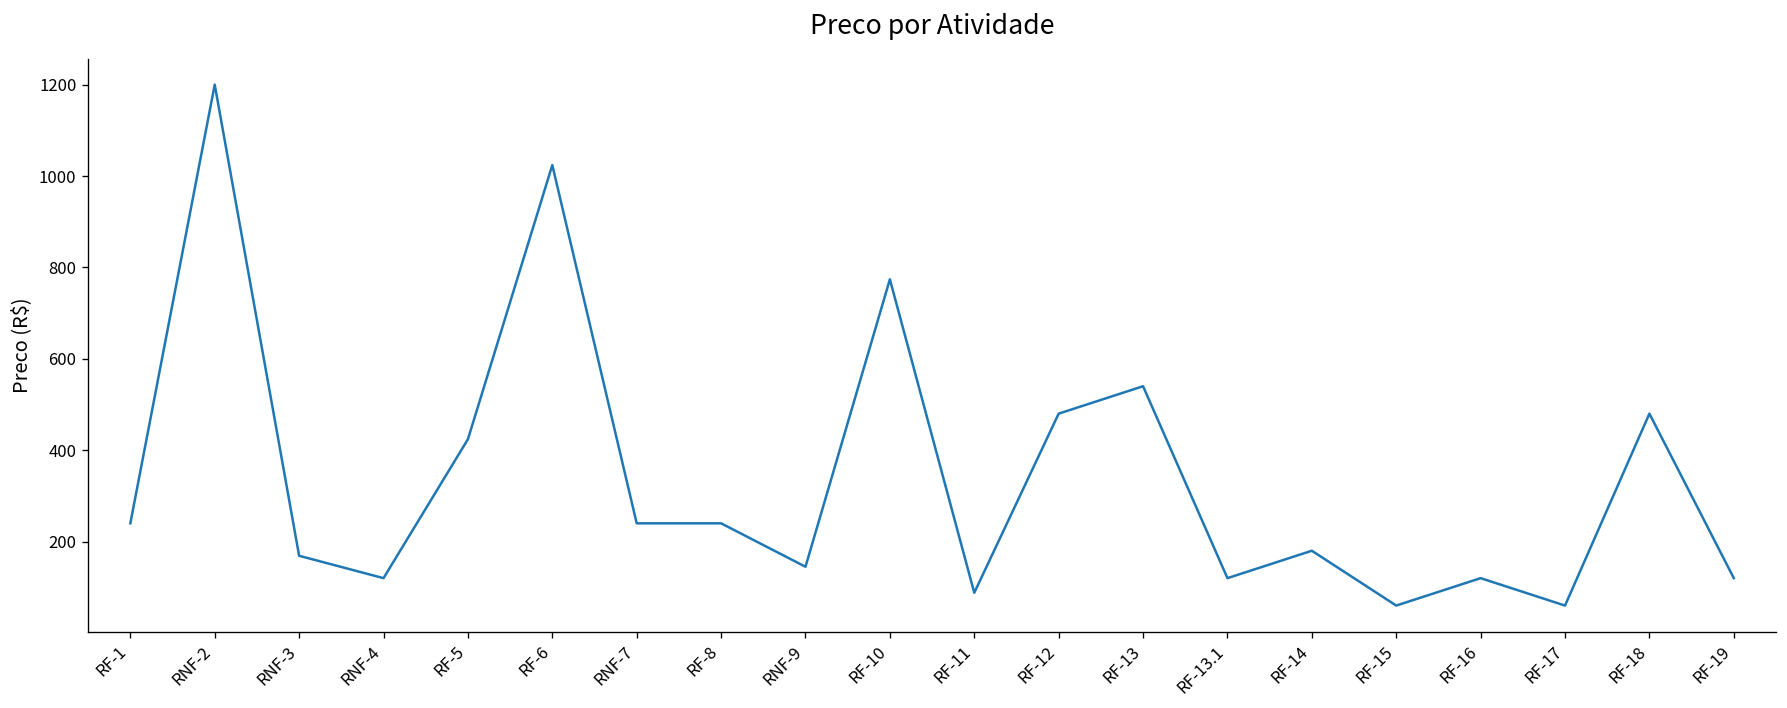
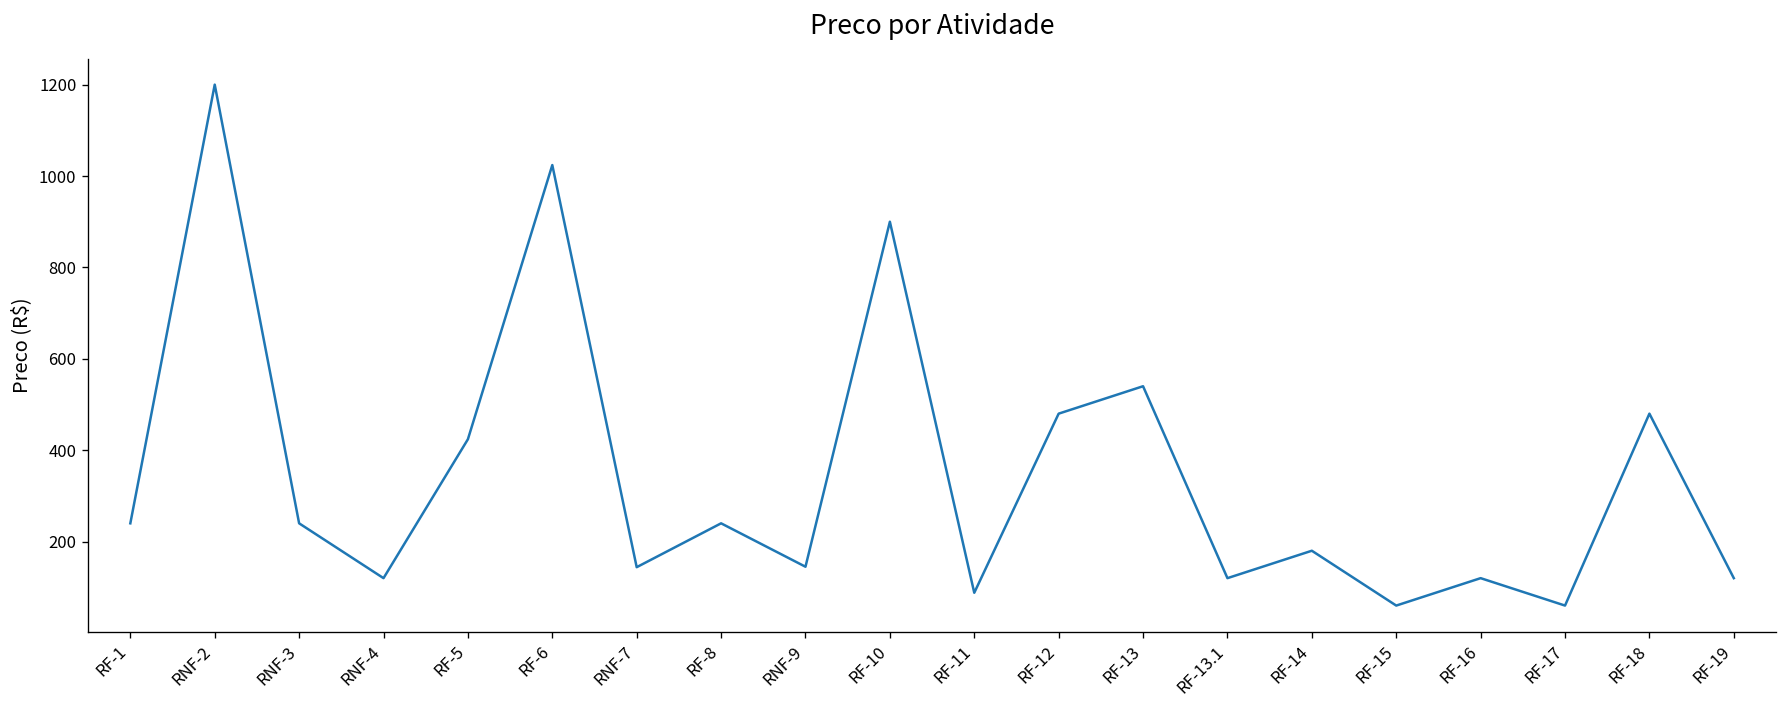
RNF-3: 170 -> 240
RNF-7: 240 -> 140
RF-10: 770 -> 900
